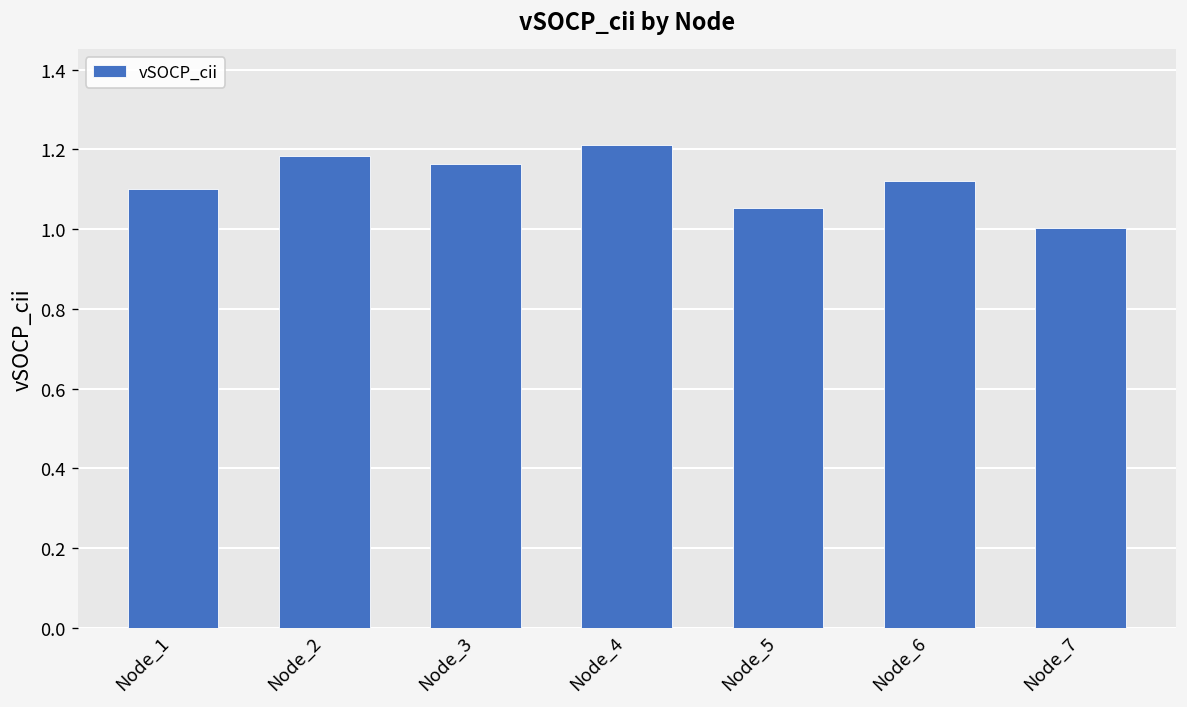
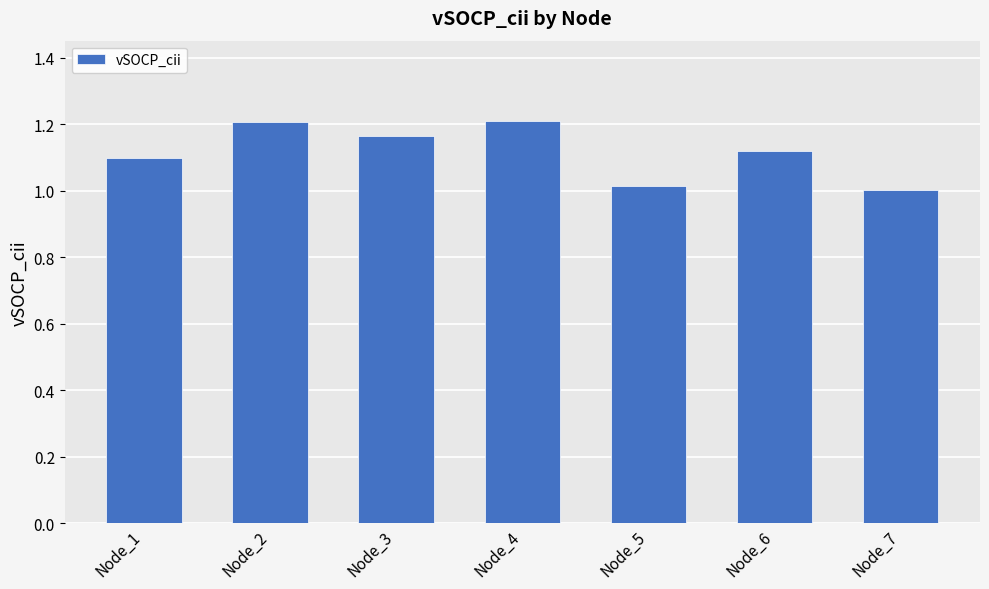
Node_2: 1.18 -> 1.21
Node_5: 1.05 -> 1.01
